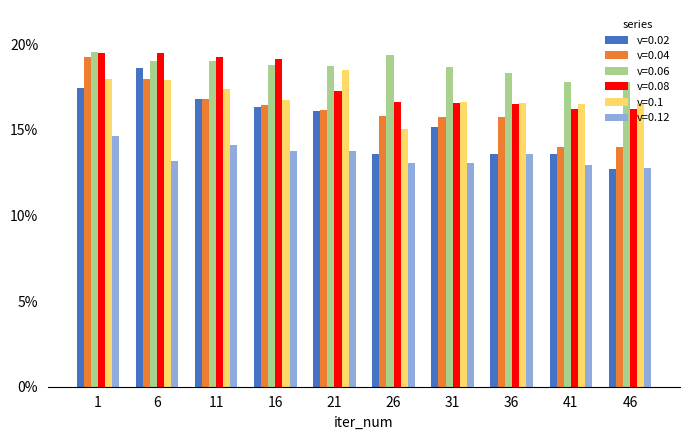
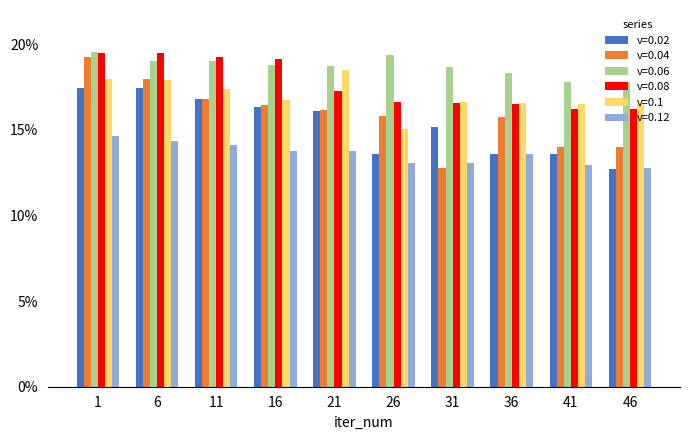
v=0.02, 6: 18.6% -> 17.4%
v=0.12, 6: 13.2% -> 14.3%
v=0.04, 31: 15.8% -> 12.8%
